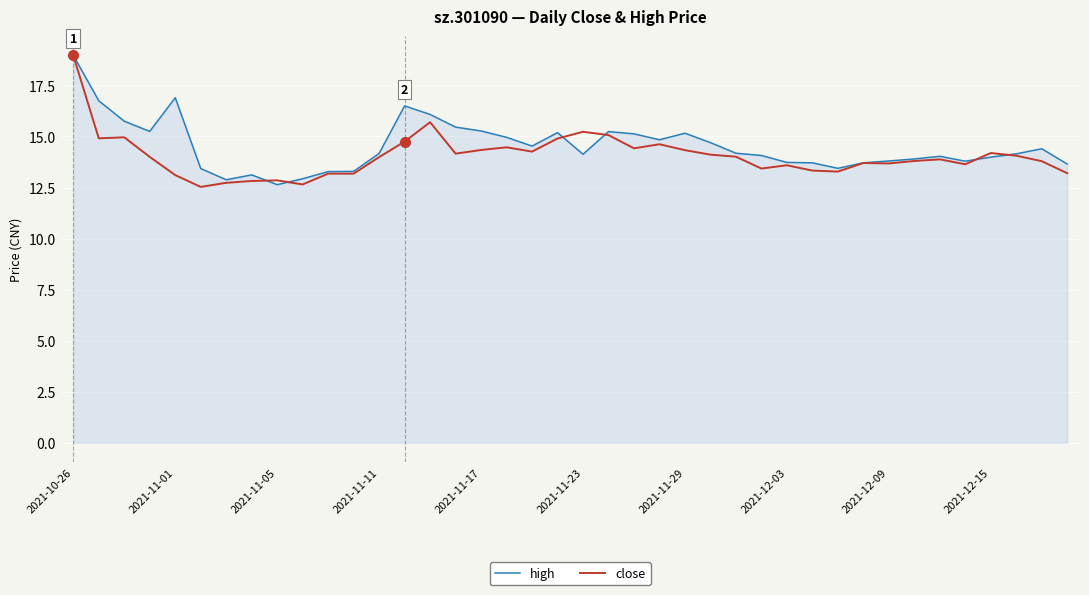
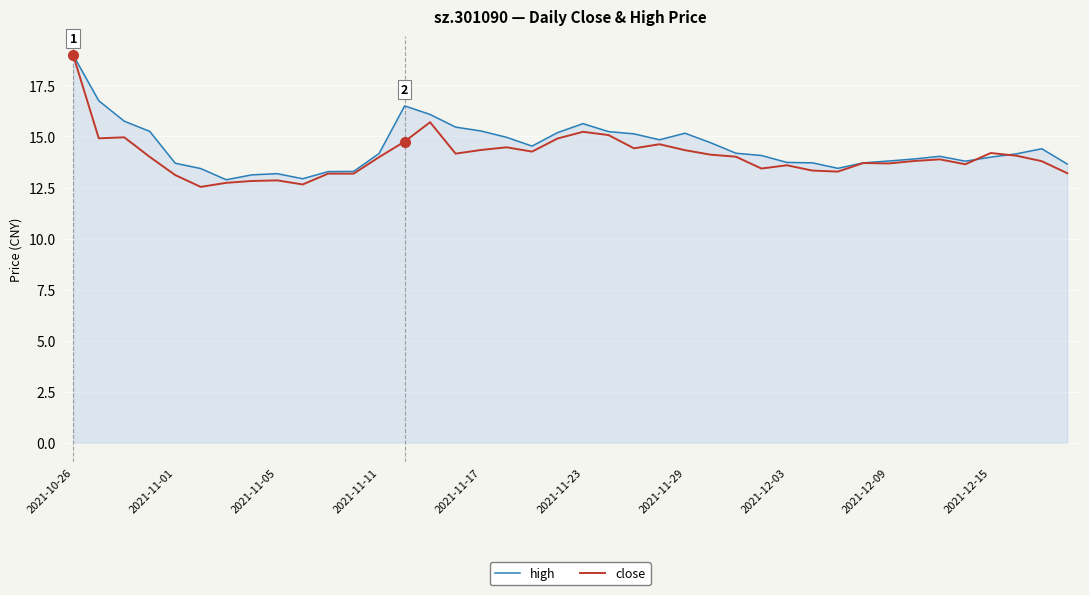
high, 2021-11-01: 16.9 -> 13.7
high, 2021-11-05: 12.6 -> 13.2
high, 2021-11-23: 14.1 -> 15.6
